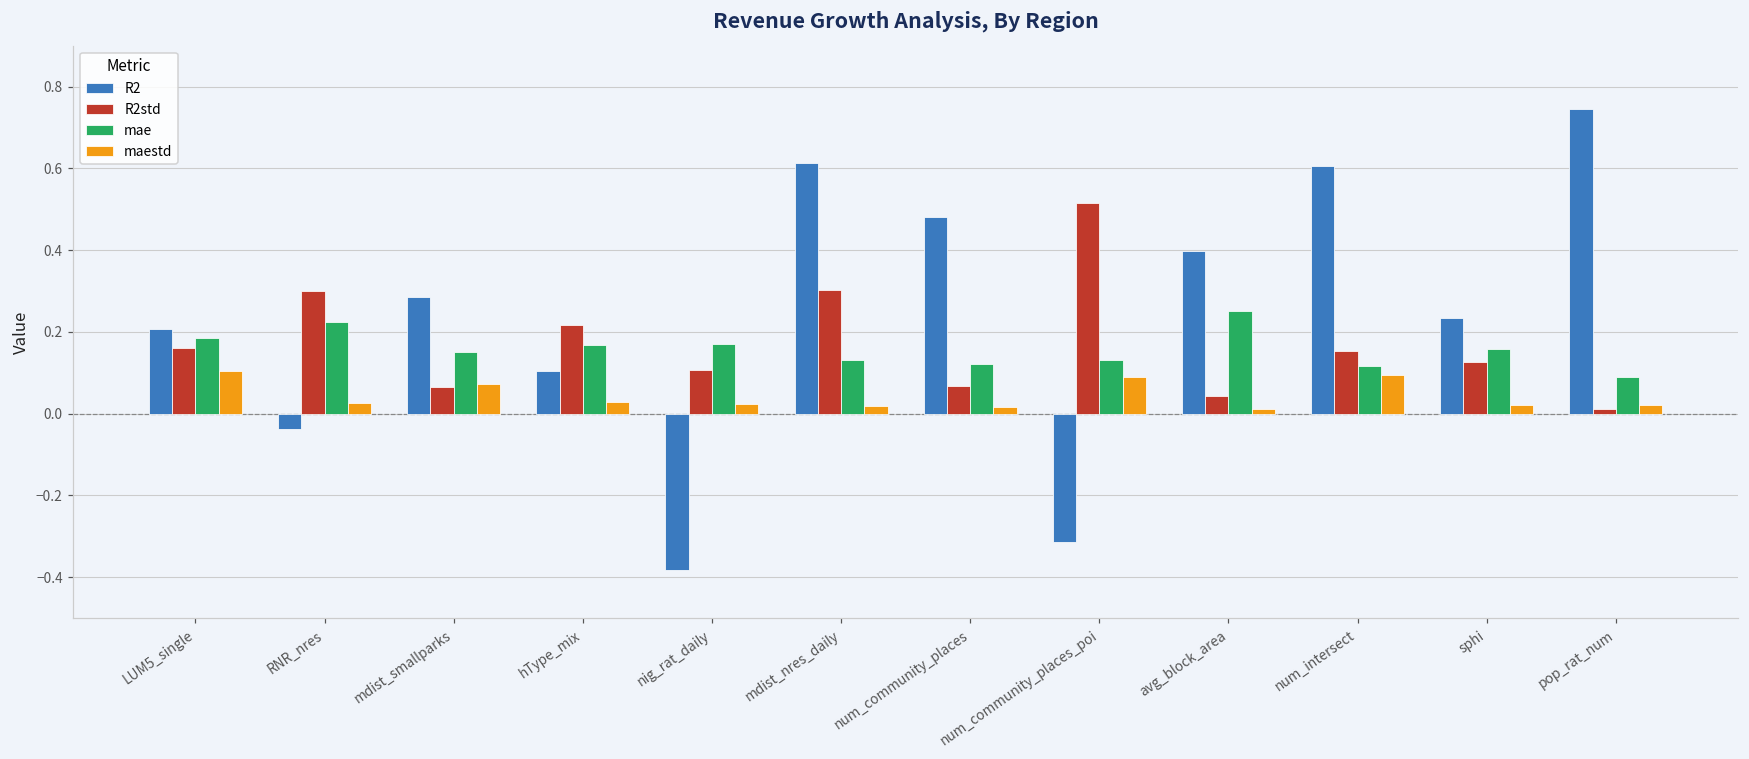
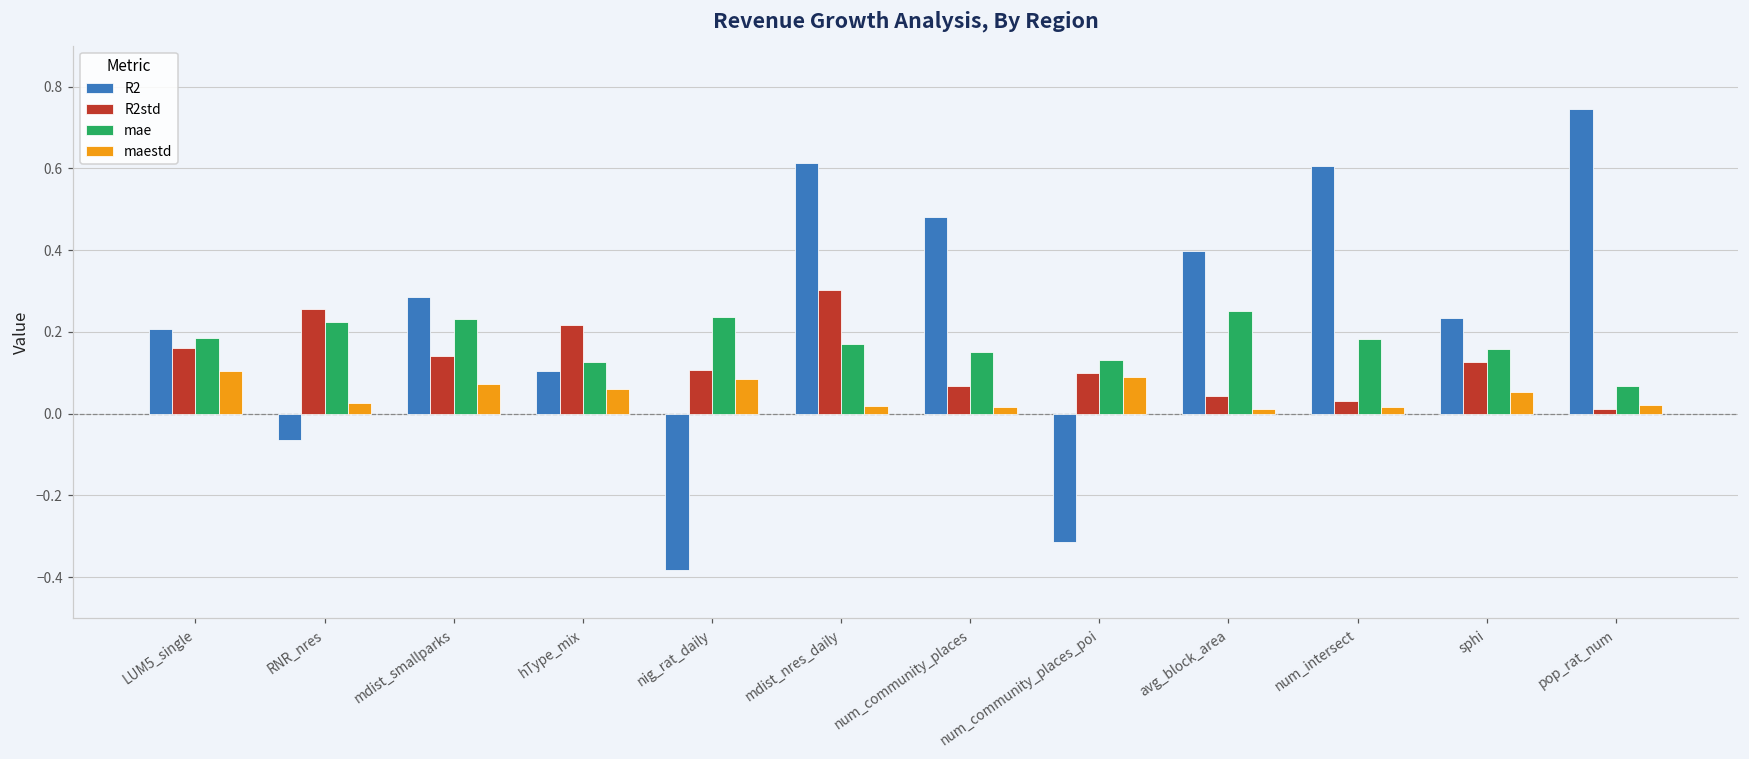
R2, RNR_nres: -0.04 -> -0.06
R2std, RNR_nres: 0.30 -> 0.26
R2std, mdist_smallparks: 0.07 -> 0.14
mae, mdist_smallparks: 0.15 -> 0.23
mae, hType_mix: 0.17 -> 0.13
maestd, hType_mix: 0.03 -> 0.06
mae, nig_rat_daily: 0.17 -> 0.24
maestd, nig_rat_daily: 0.02 -> 0.09
mae, mdist_nres_daily: 0.13 -> 0.17
mae, num_community_places: 0.12 -> 0.15
R2std, num_community_places_poi: 0.52 -> 0.10
R2std, num_intersect: 0.15 -> 0.03
mae, num_intersect: 0.12 -> 0.18
maestd, num_intersect: 0.09 -> 0.02
maestd, sphi: 0.02 -> 0.05
mae, pop_rat_num: 0.09 -> 0.07
